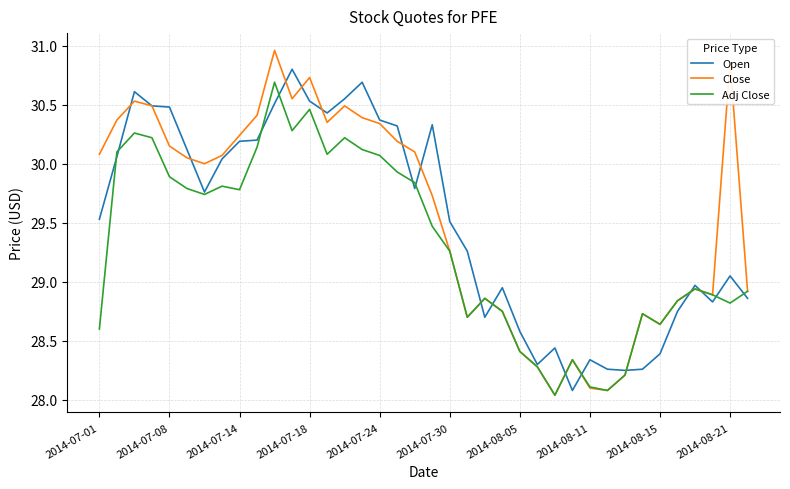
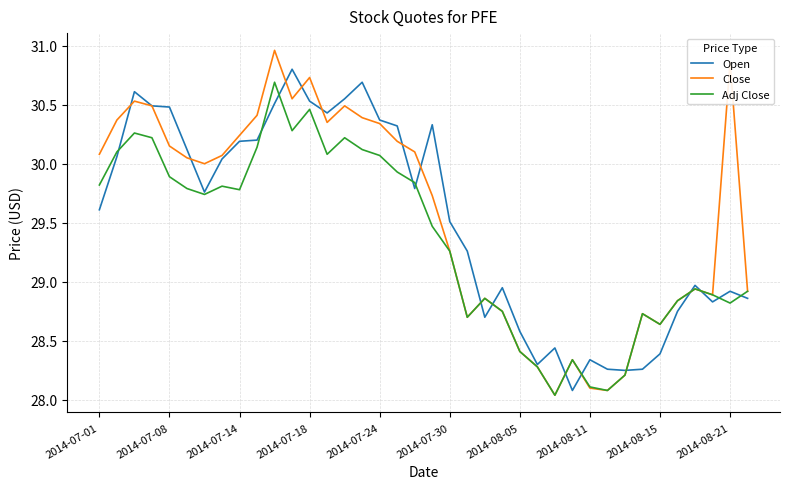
Open, 2014-07-01: 29.53 -> 29.61
Adj Close, 2014-07-01: 28.60 -> 29.82
Open, 2014-08-21: 29.05 -> 28.92
